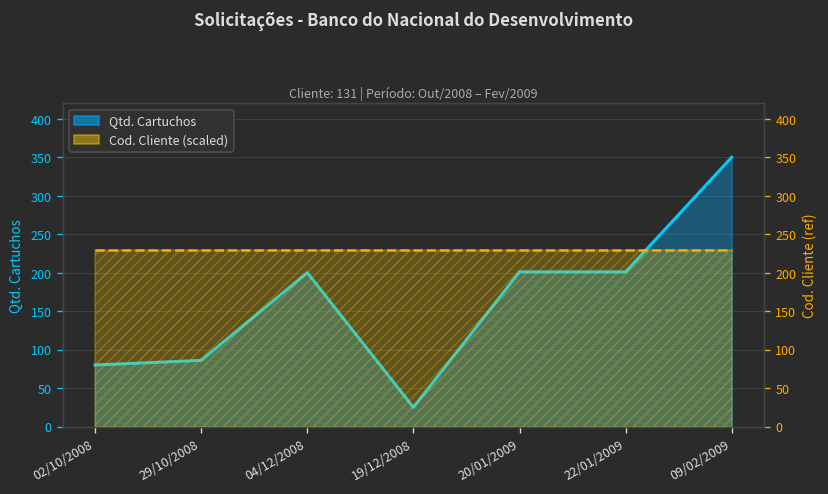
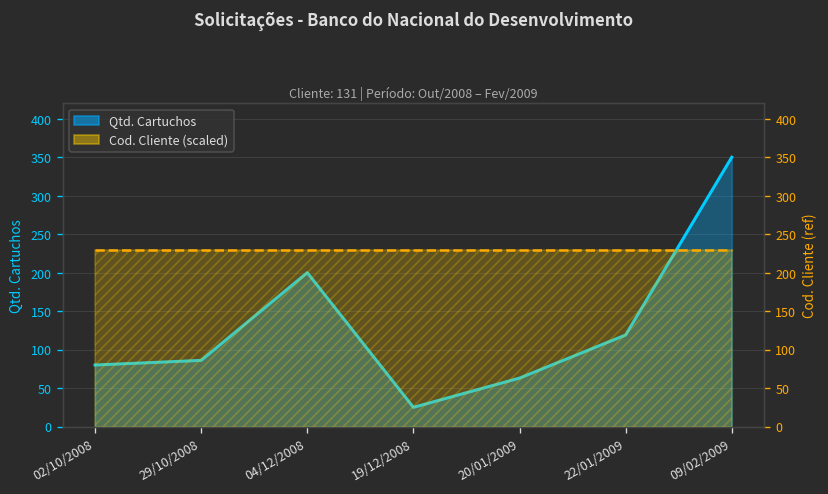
Qtd. Cartuchos, 20/01/2009: 200 -> 60
Qtd. Cartuchos, 22/01/2009: 200 -> 120
